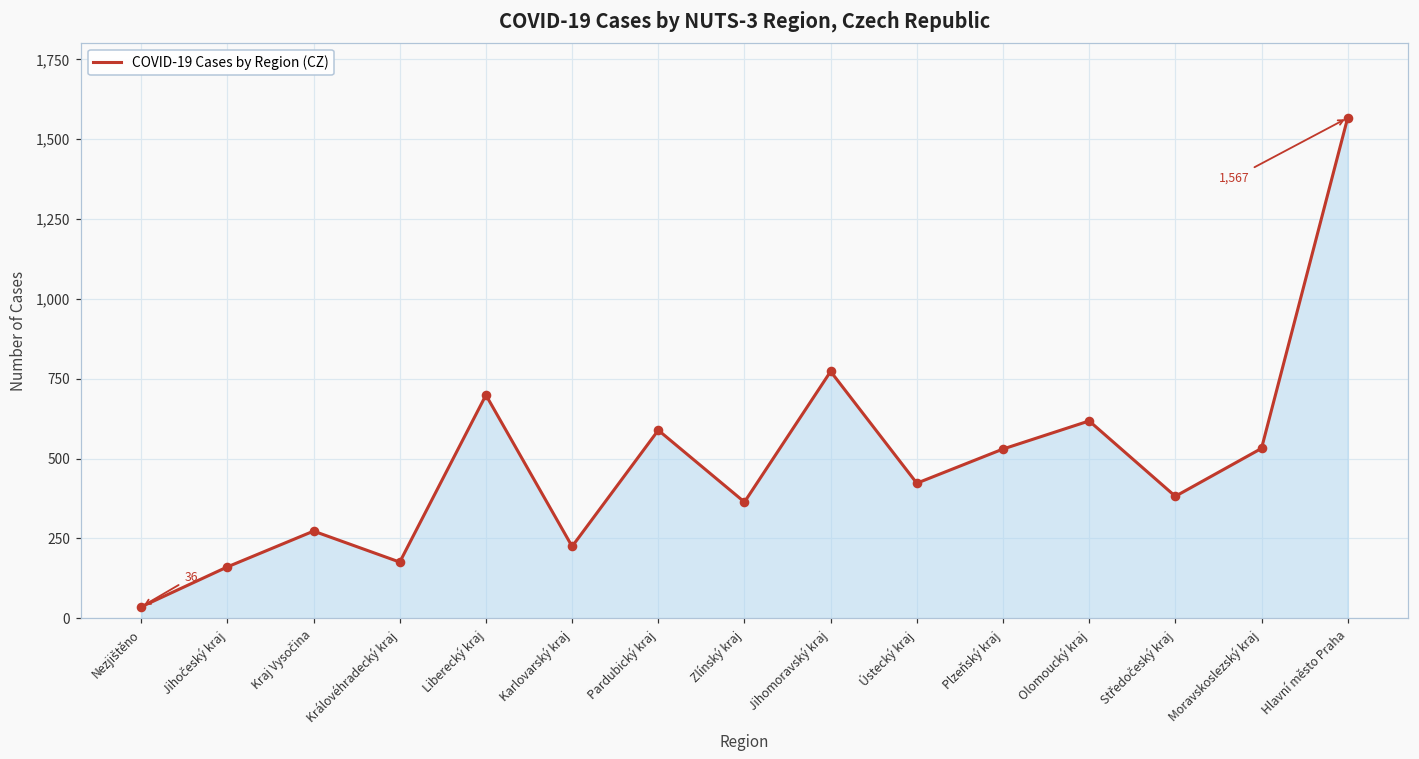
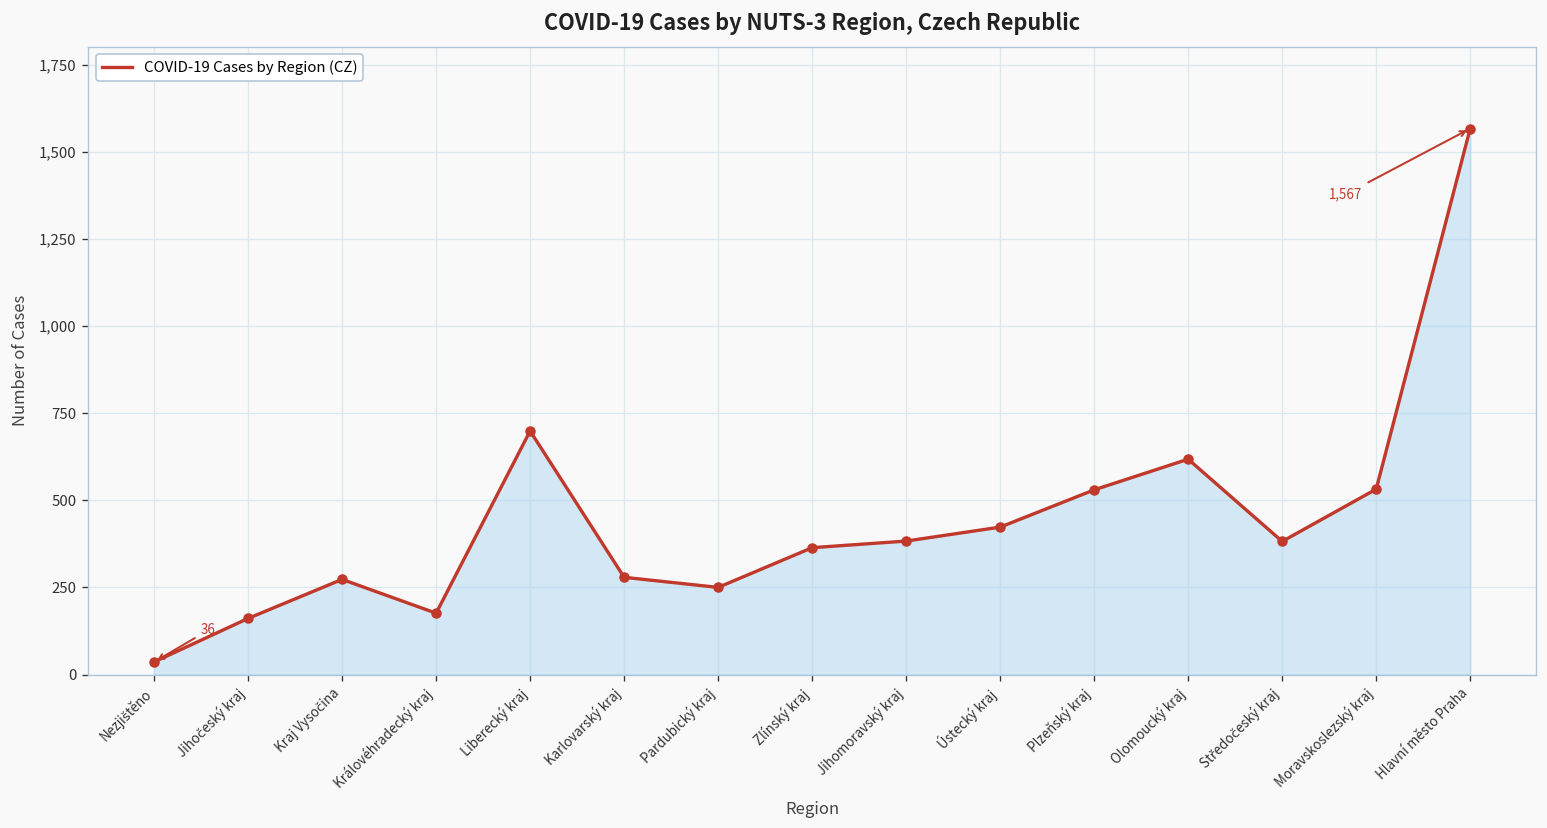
Karlovarský kraj: 230 -> 280
Pardubický kraj: 590 -> 250
Jihomoravský kraj: 770 -> 380
